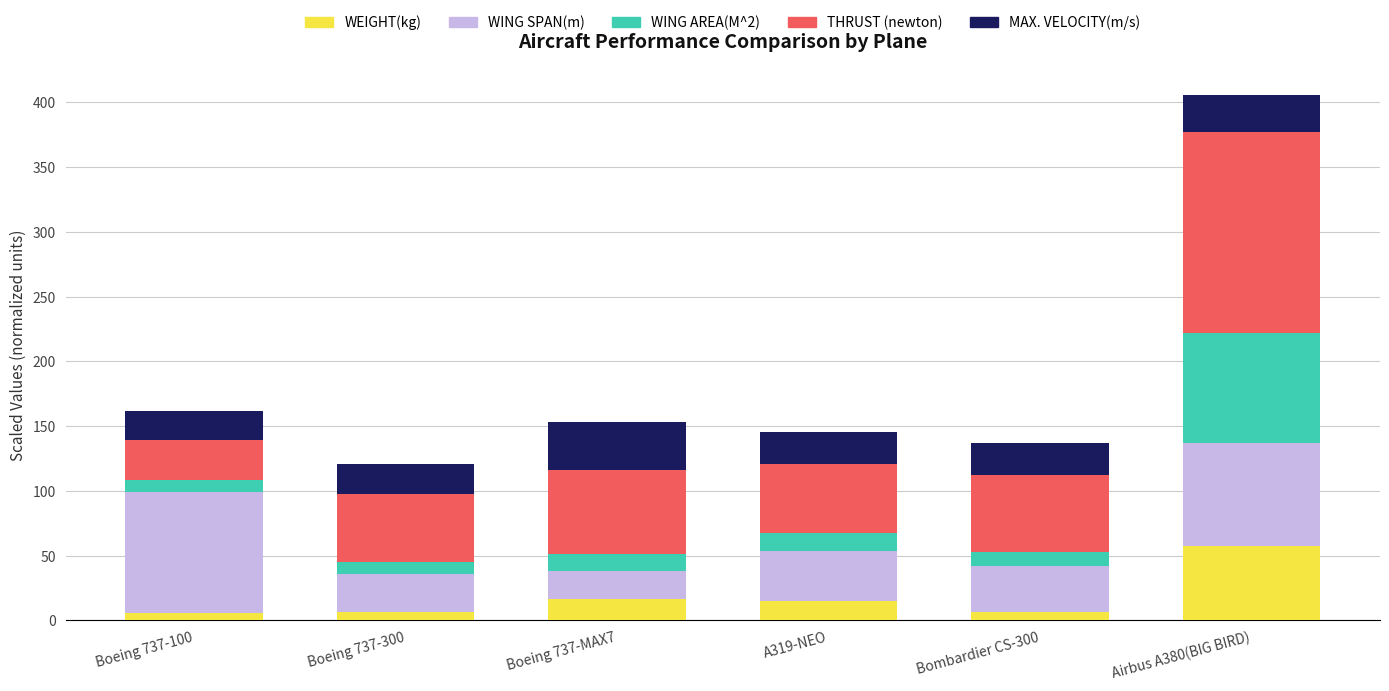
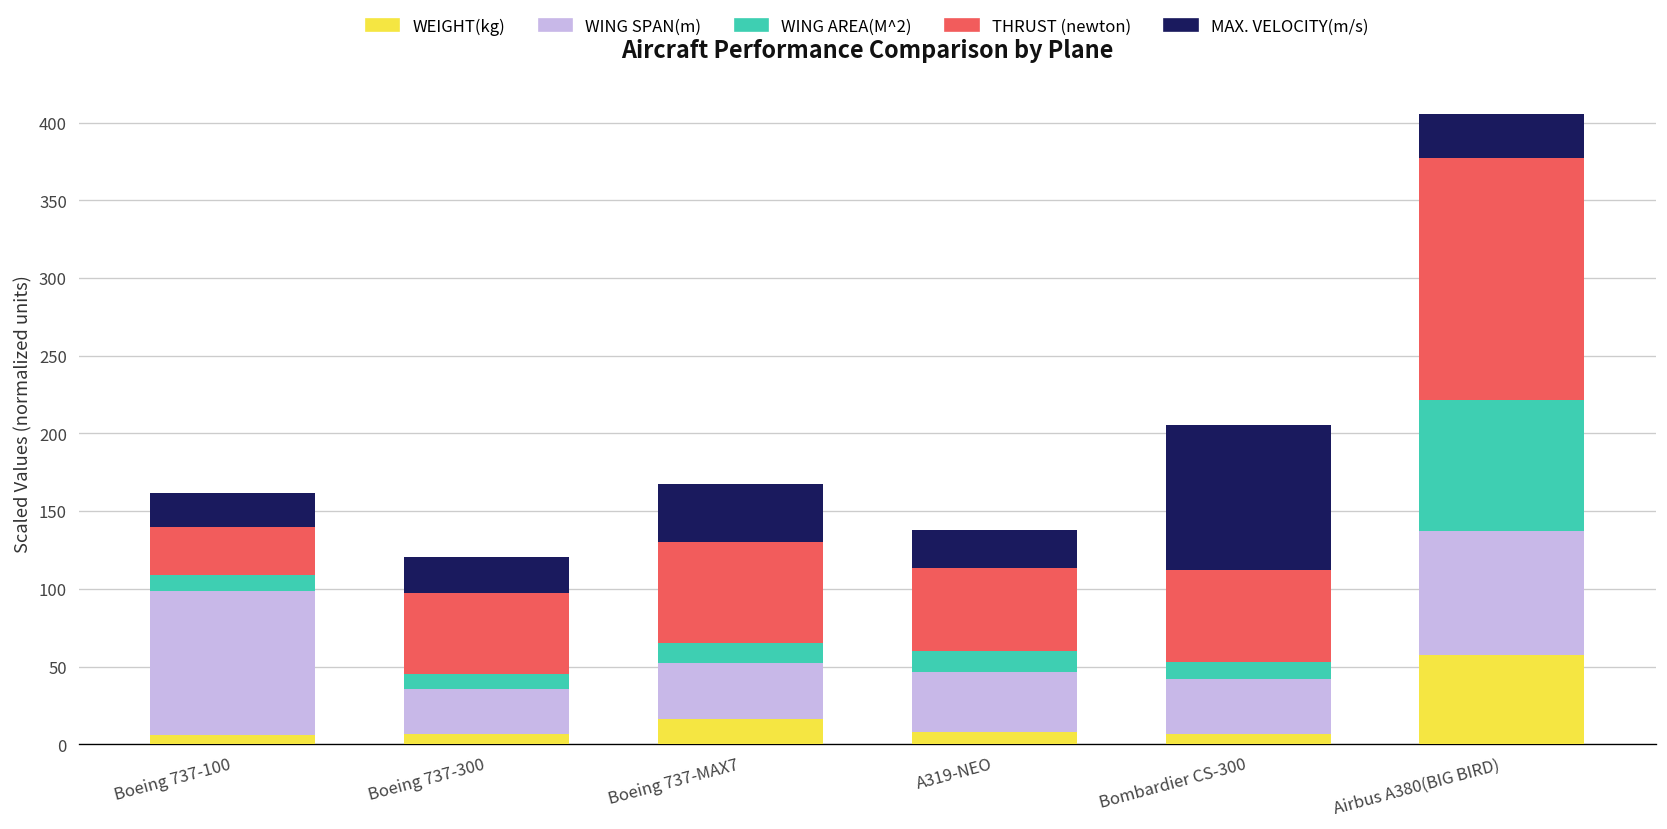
WING SPAN(m), Boeing 737-MAX7: 22 -> 36
WEIGHT(kg), A319-NEO: 15 -> 8
MAX. VELOCITY(m/s), Bombardier CS-300: 24 -> 93
